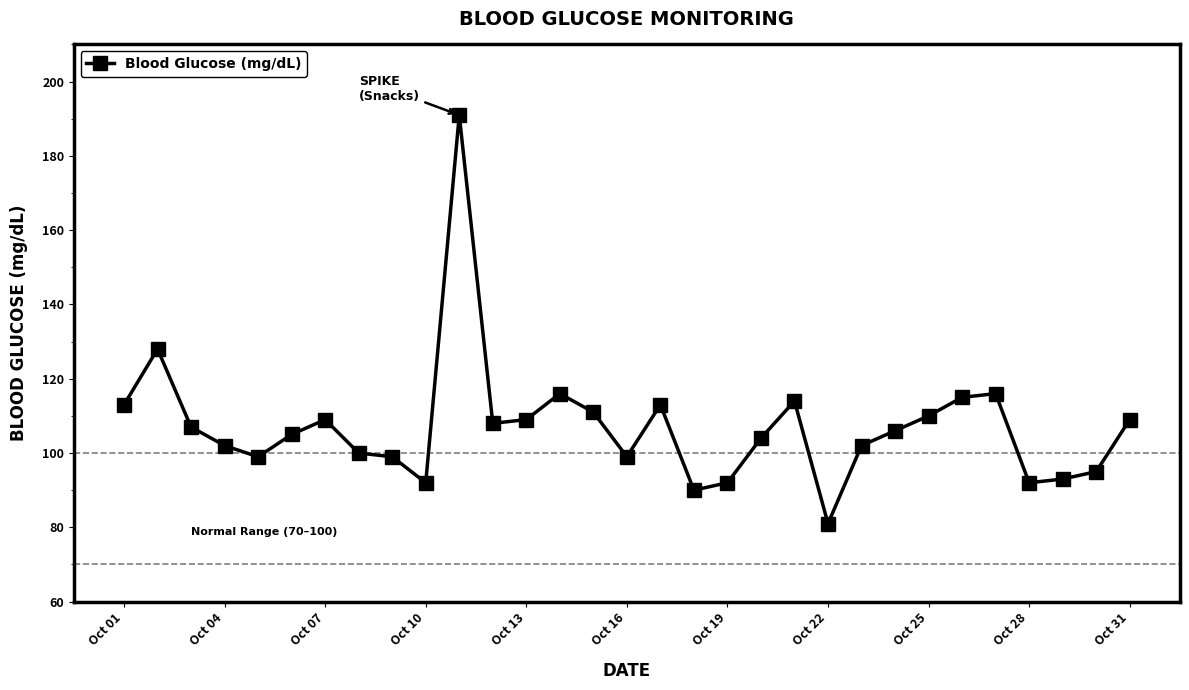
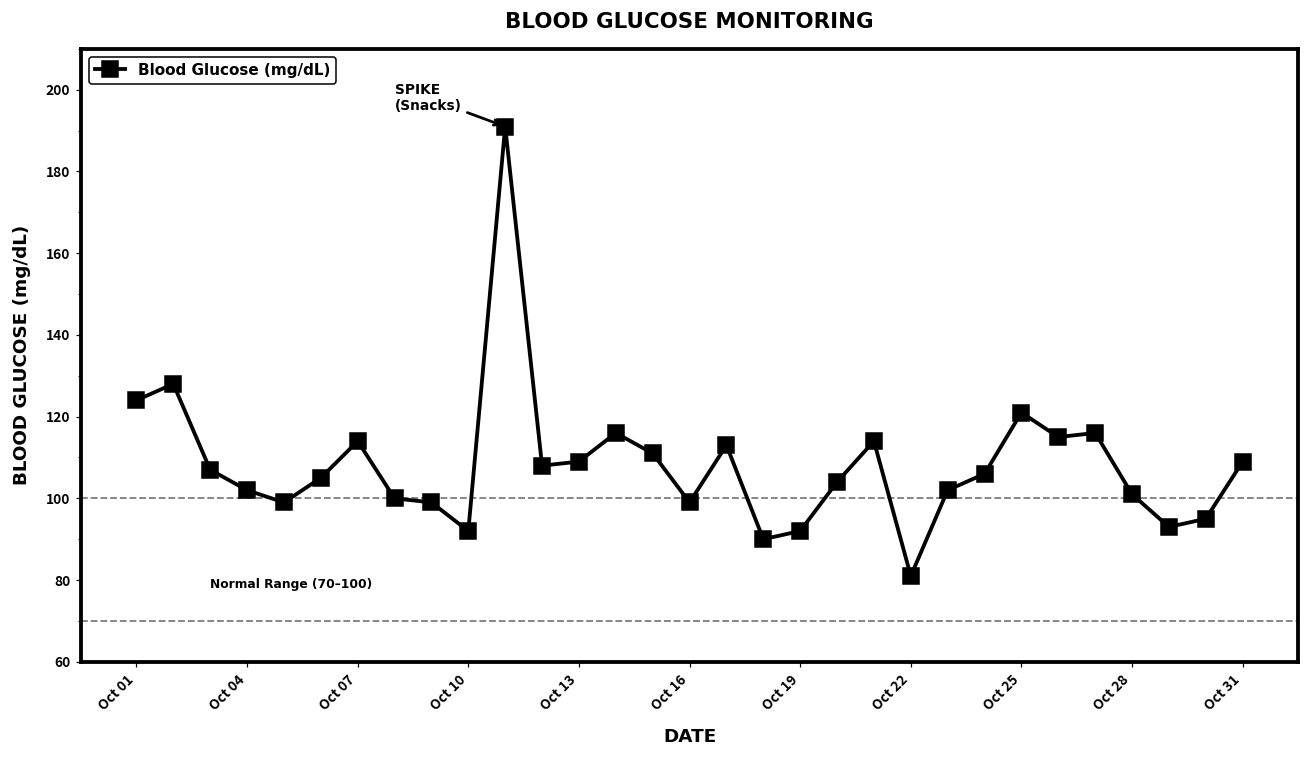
Oct 01: 113 -> 124
Oct 07: 109 -> 114
Oct 25: 110 -> 121
Oct 28: 92 -> 101
